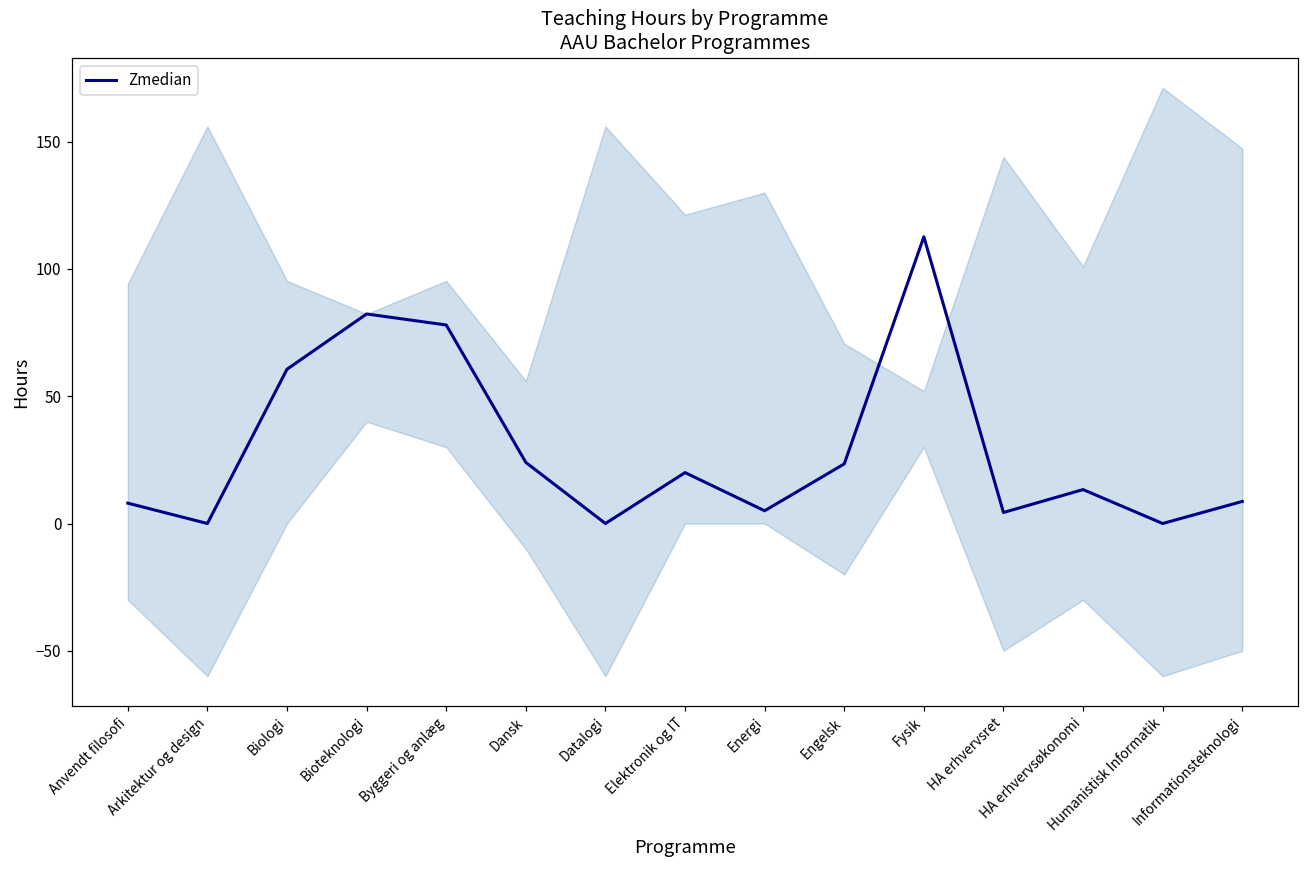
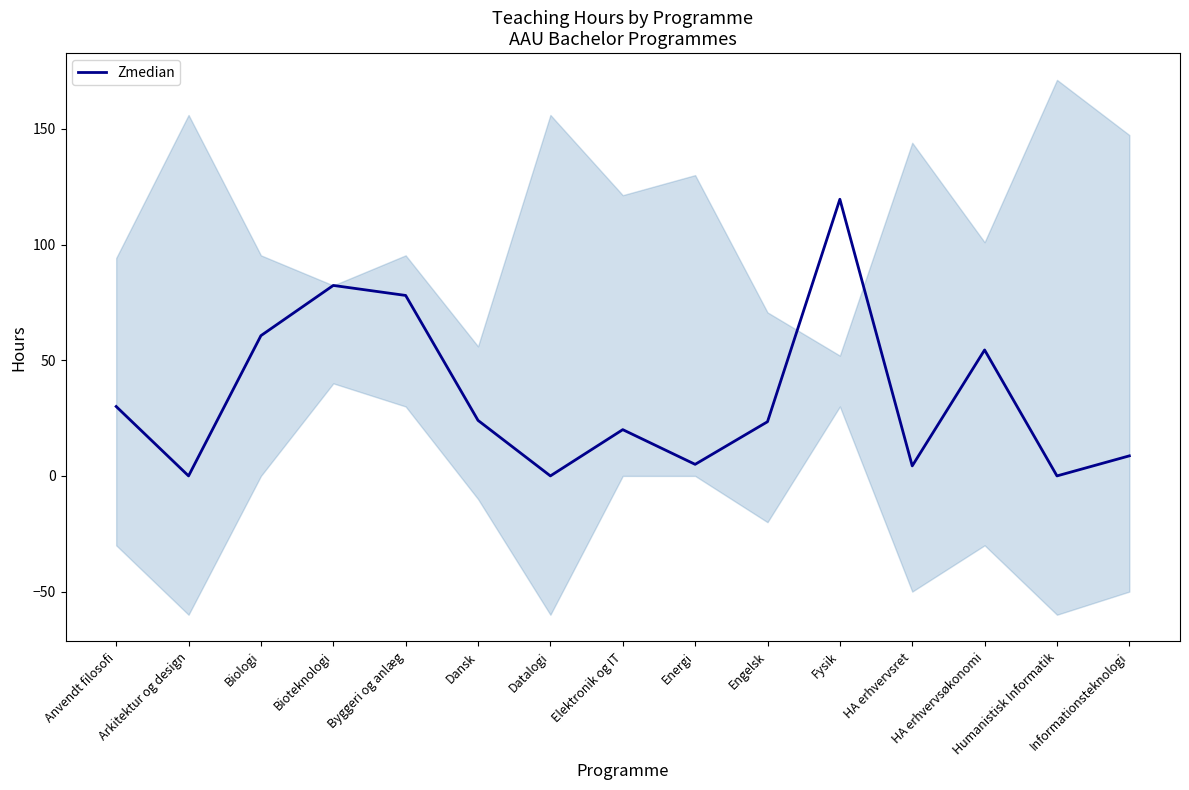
Zmedian, Anvendt filosofi: 8 -> 30
Zmedian, Fysik: 113 -> 120
Zmedian, HA erhvervsøkonomi: 13 -> 54
